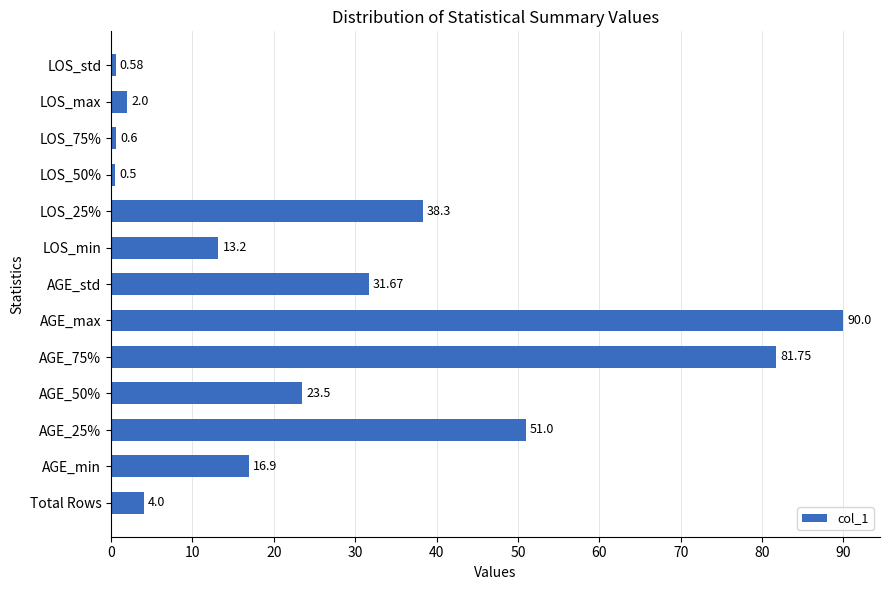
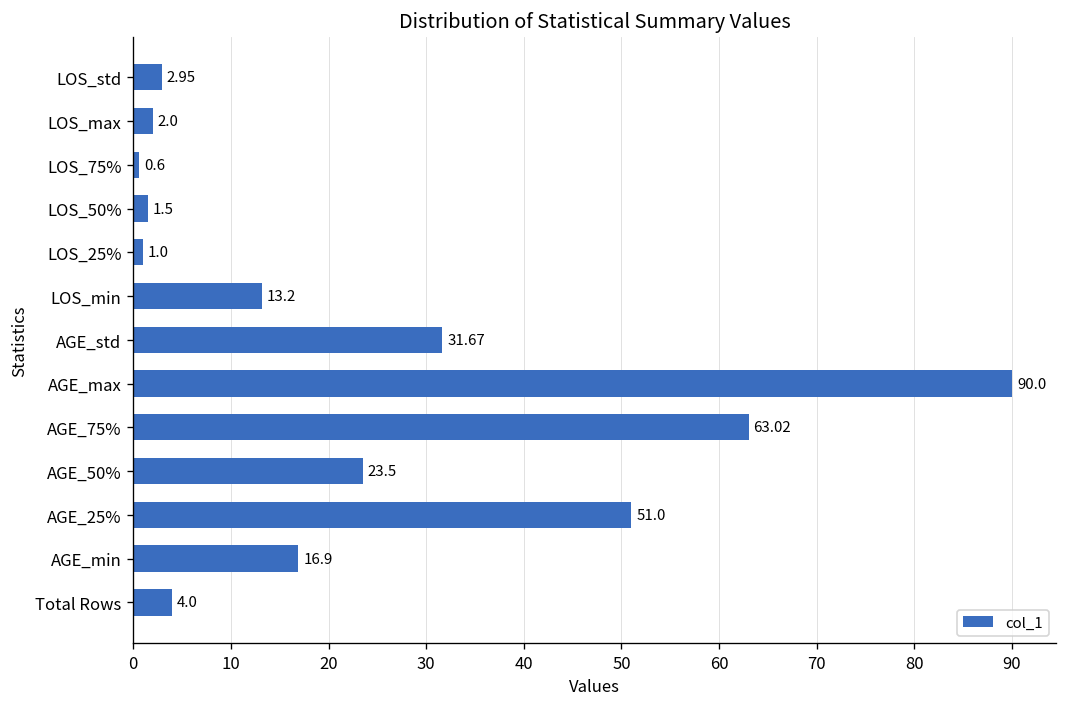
LOS_std: 0.58 -> 2.95
LOS_50%: 0.5 -> 1.5
LOS_25%: 38.3 -> 1.0
AGE_75%: 81.75 -> 63.02
